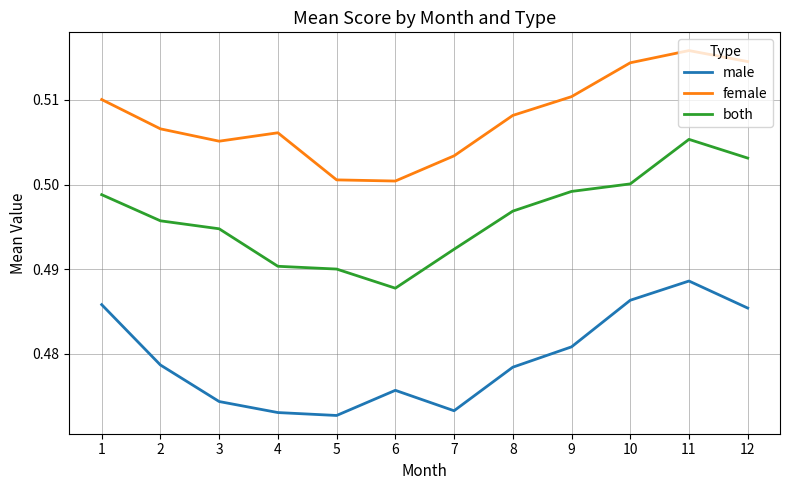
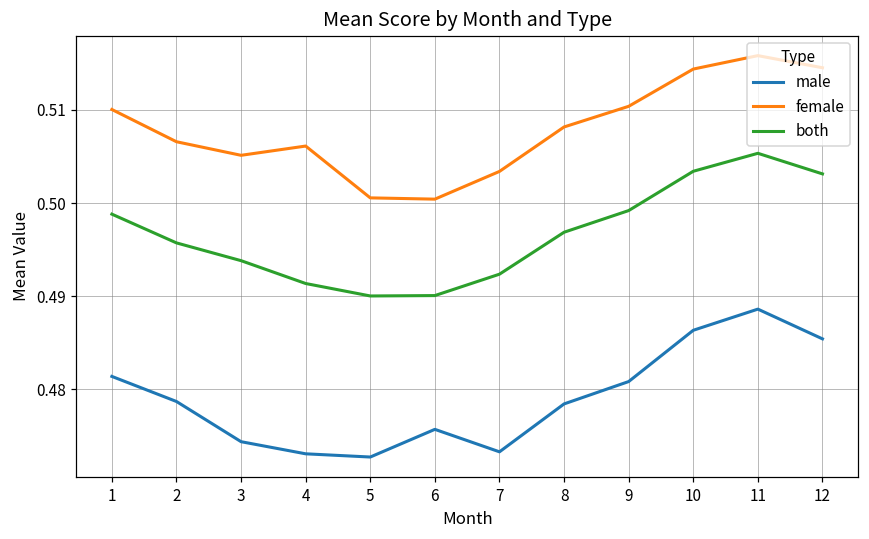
male, 1: 0.486 -> 0.481
both, 3: 0.495 -> 0.494
both, 4: 0.490 -> 0.491
both, 6: 0.488 -> 0.490
both, 10: 0.500 -> 0.503
